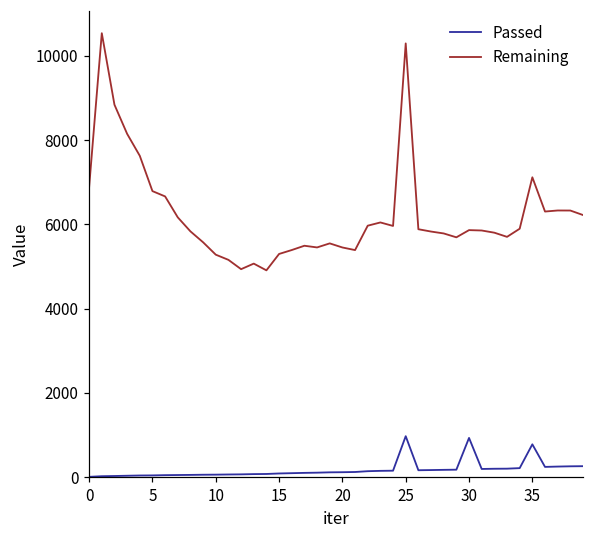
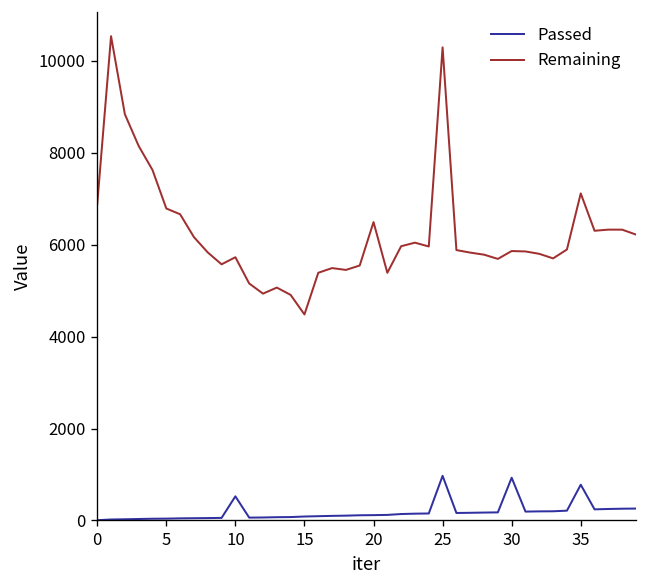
Passed, 10: 100 -> 500
Remaining, 10: 5300 -> 5700
Remaining, 15: 5300 -> 4500
Remaining, 20: 5500 -> 6500
